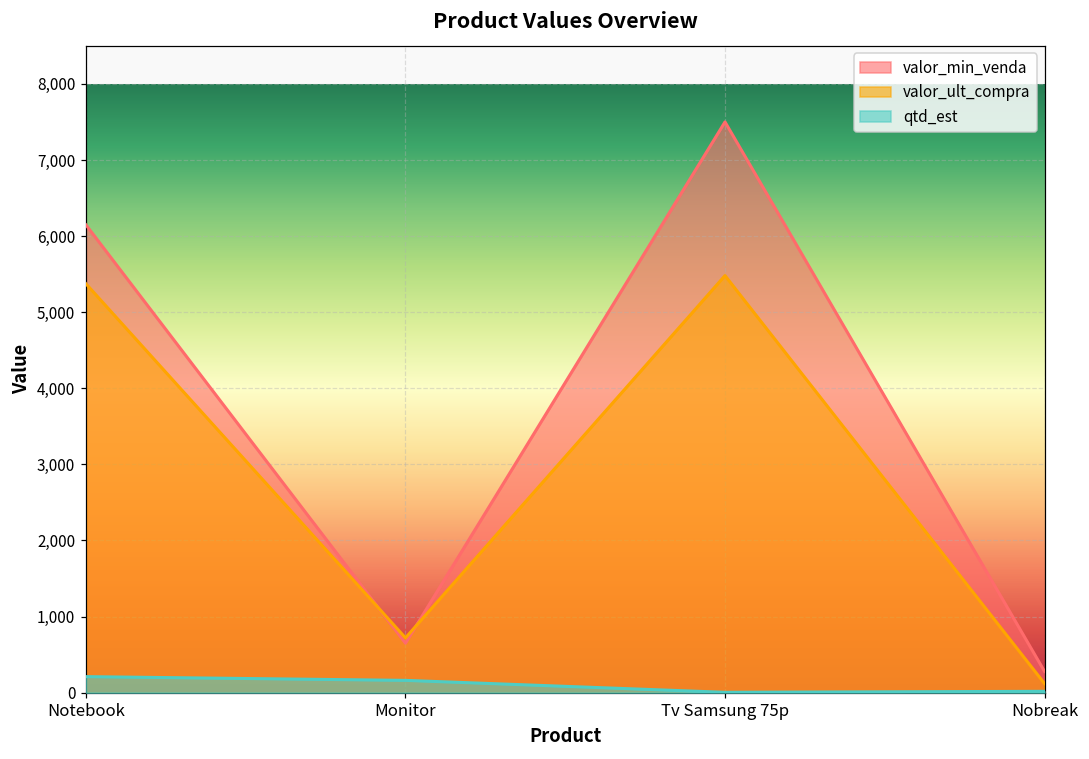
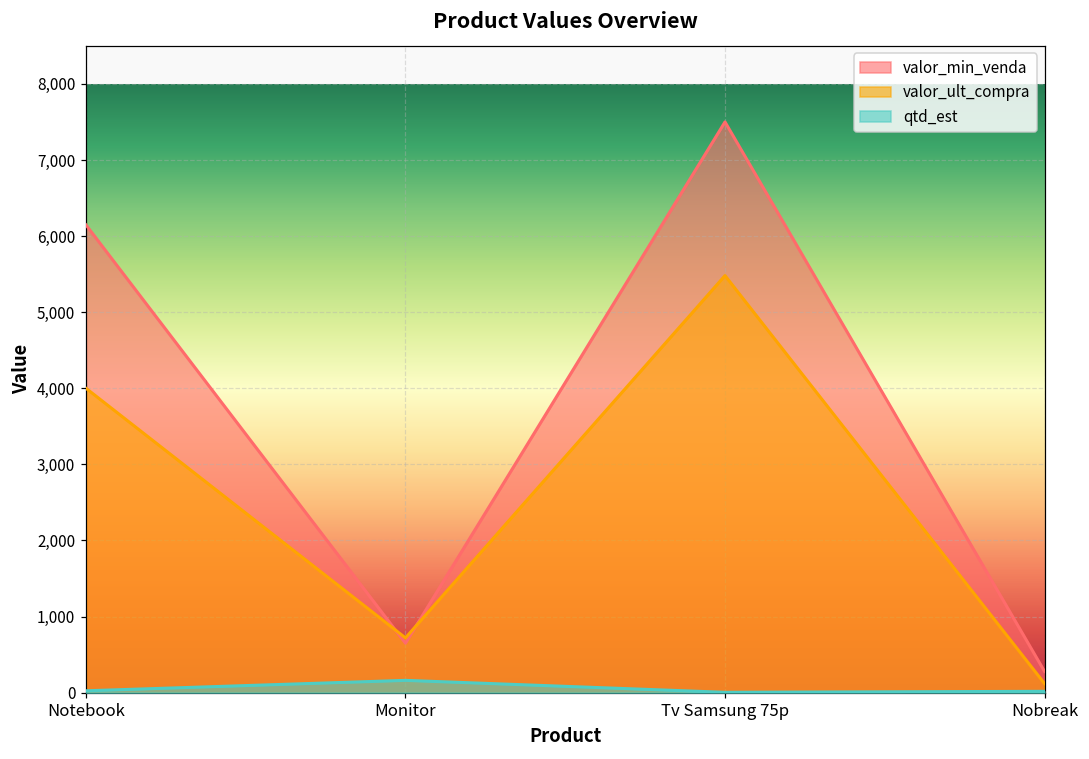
valor_ult_compra, Notebook: 5,400 -> 4,000
qtd_est, Notebook: 200 -> 0
